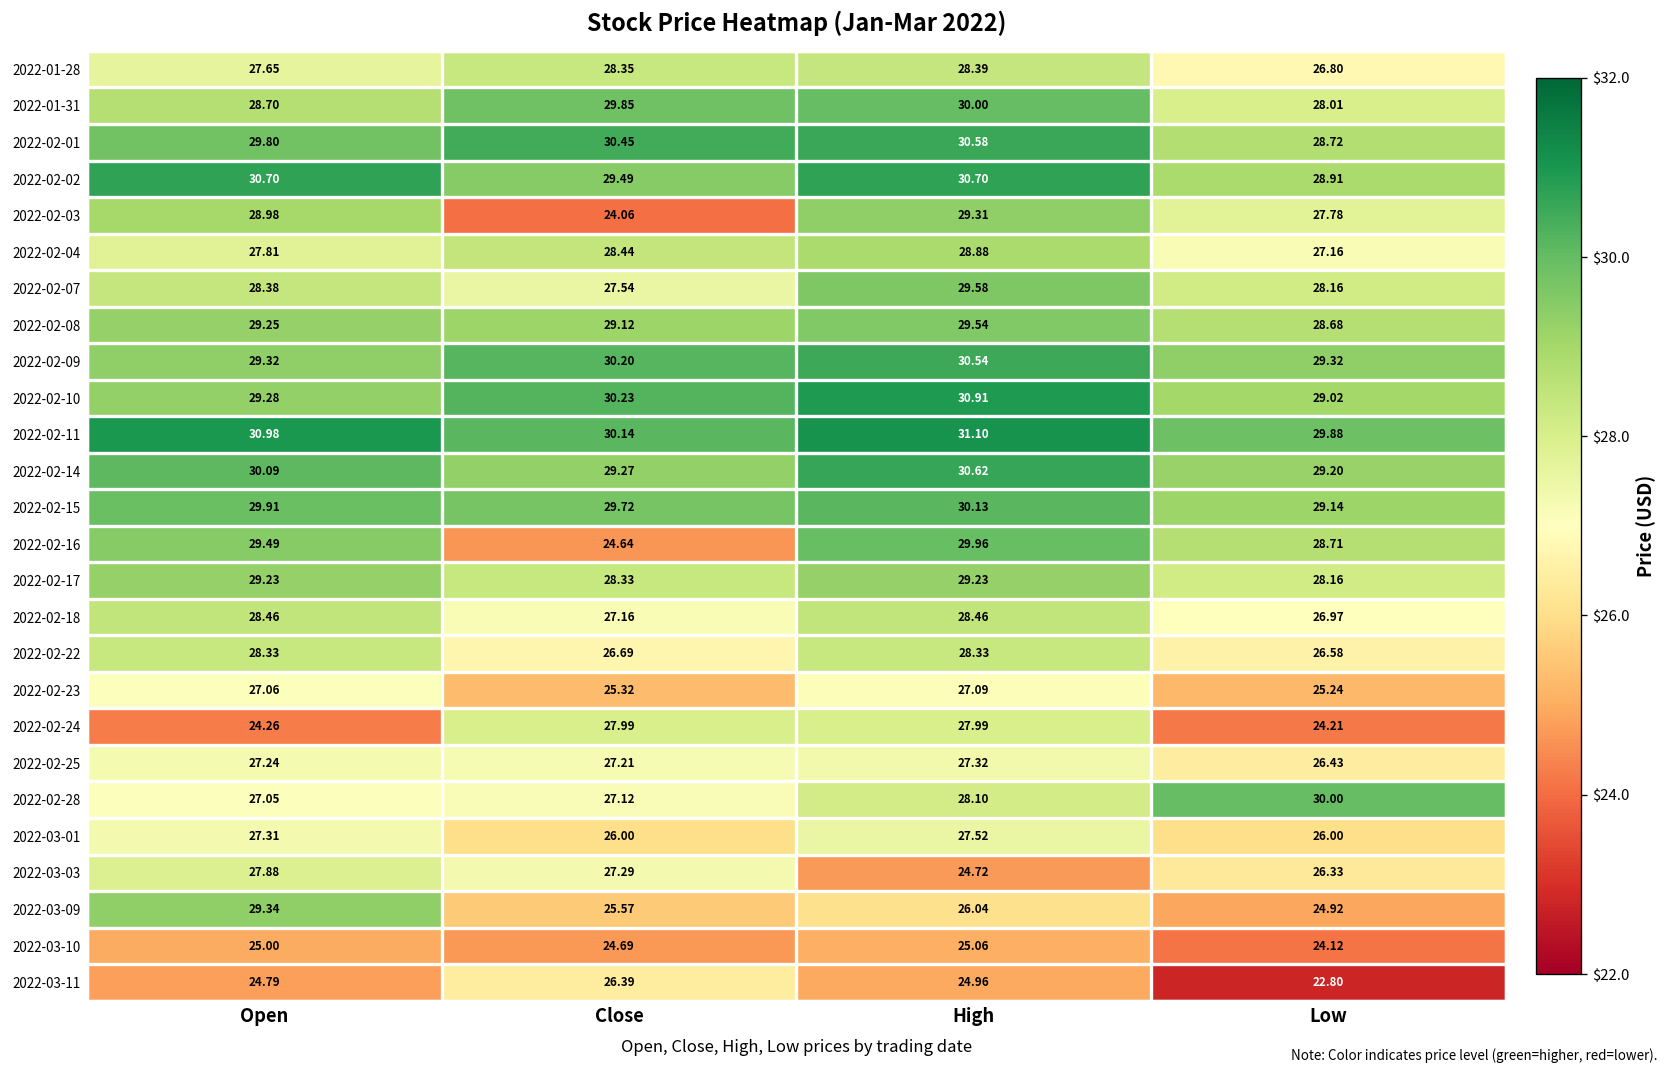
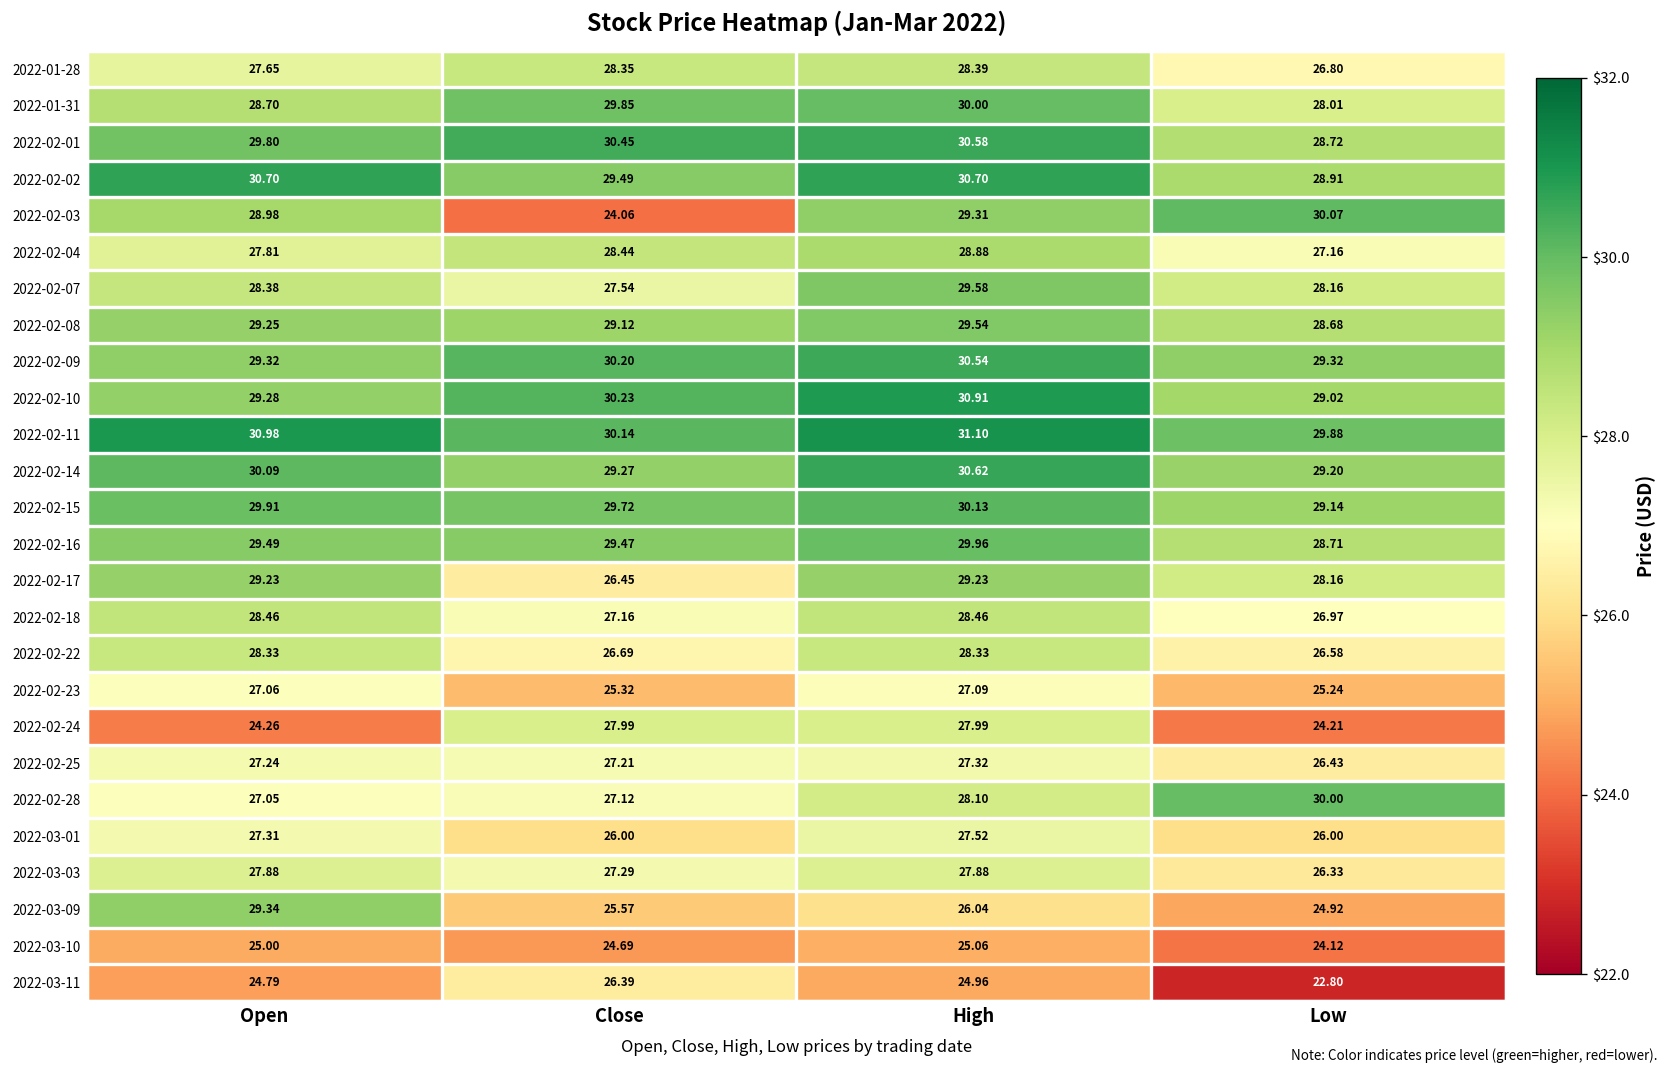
2022-02-03, Low: 27.78 -> 30.07
2022-02-16, Close: 24.64 -> 29.47
2022-02-17, Close: 28.33 -> 26.45
2022-03-03, High: 24.72 -> 27.88
